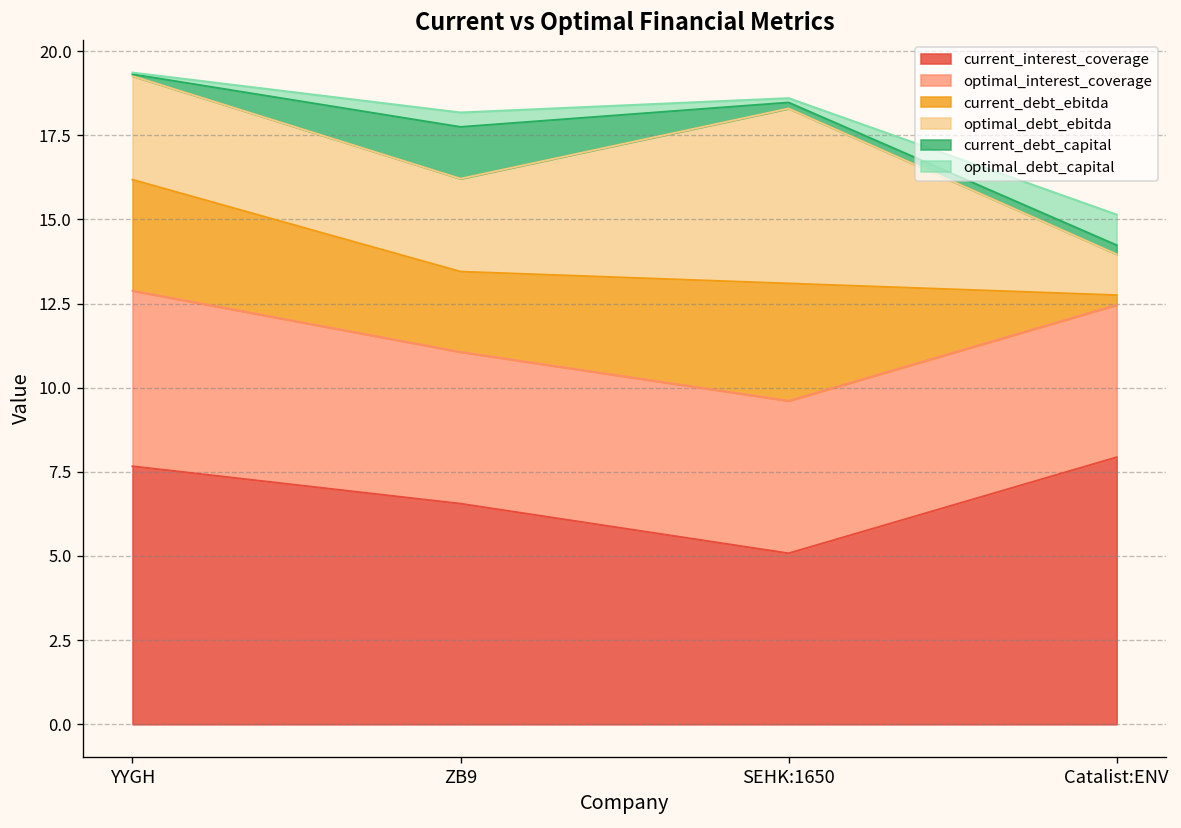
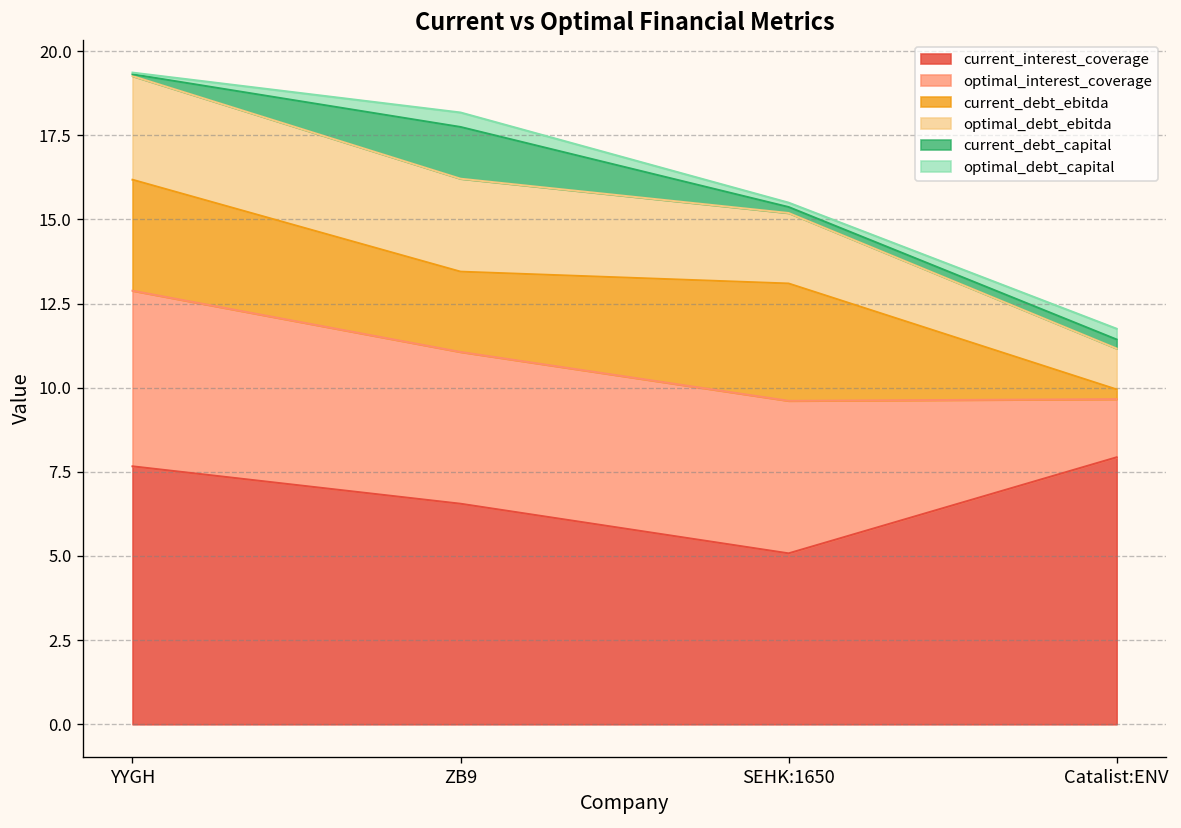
optimal_debt_ebitda, SEHK:1650: 5.2 -> 2.1
optimal_interest_coverage, Catalist:ENV: 4.5 -> 1.7
optimal_debt_capital, Catalist:ENV: 0.9 -> 0.3
